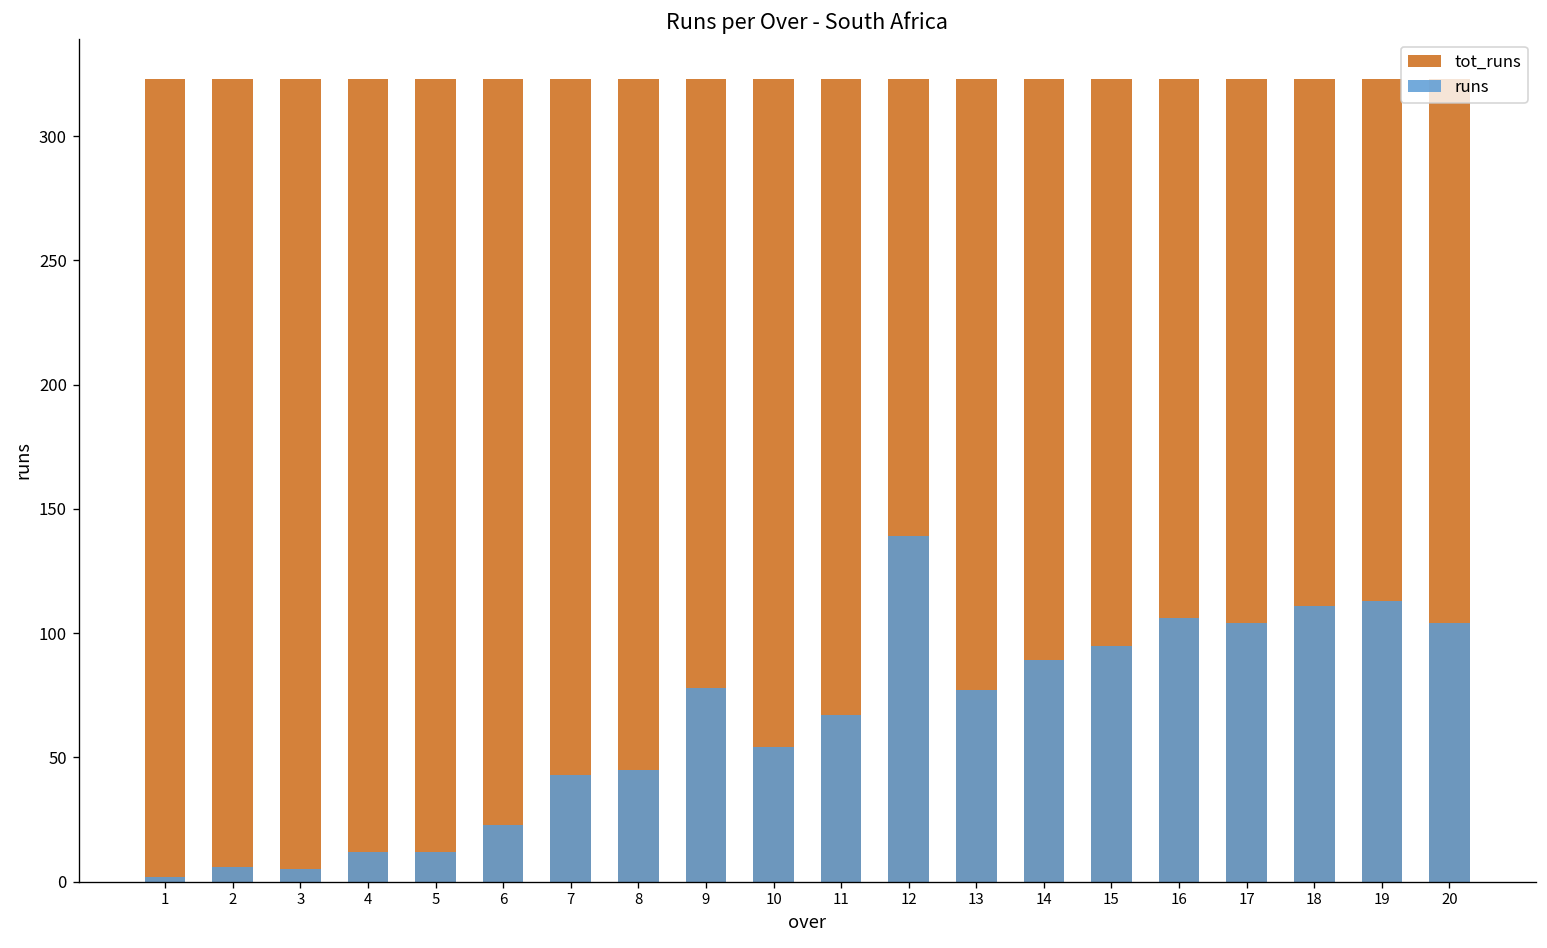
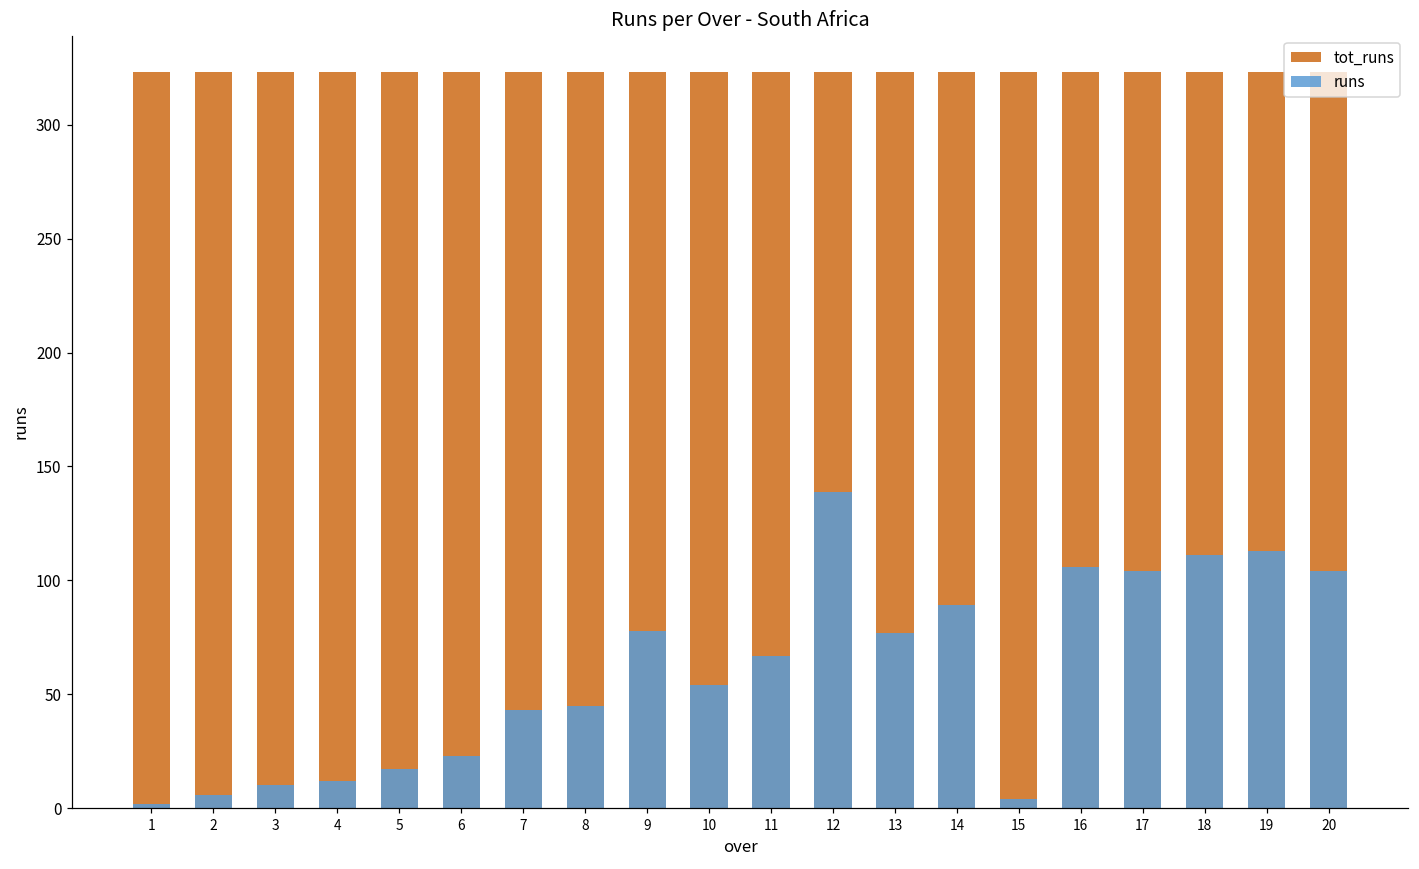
runs, 3: 5 -> 10
runs, 5: 12 -> 17
runs, 15: 95 -> 4
